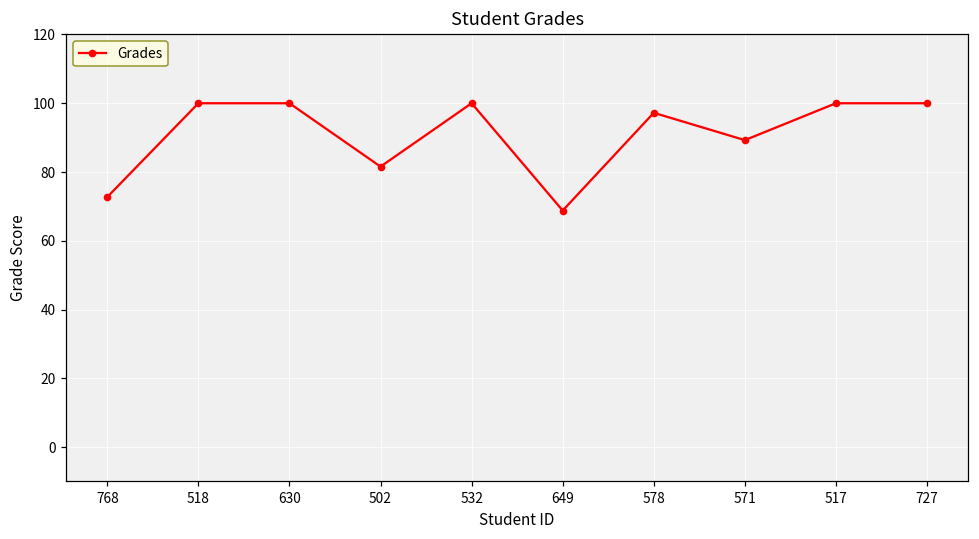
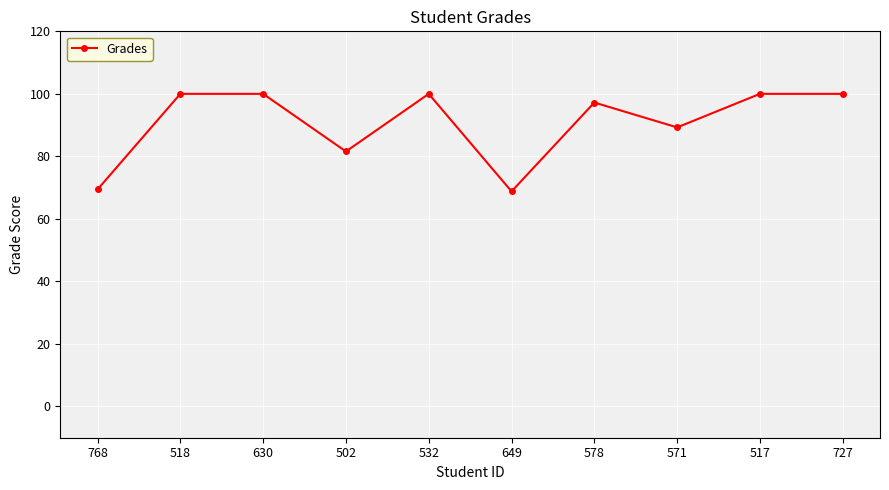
768: 73 -> 69
